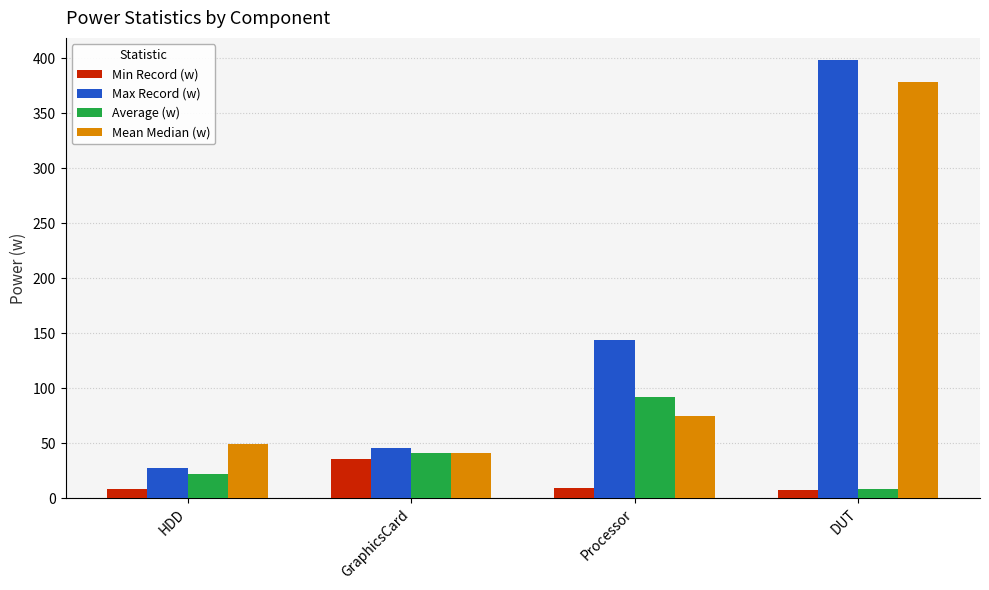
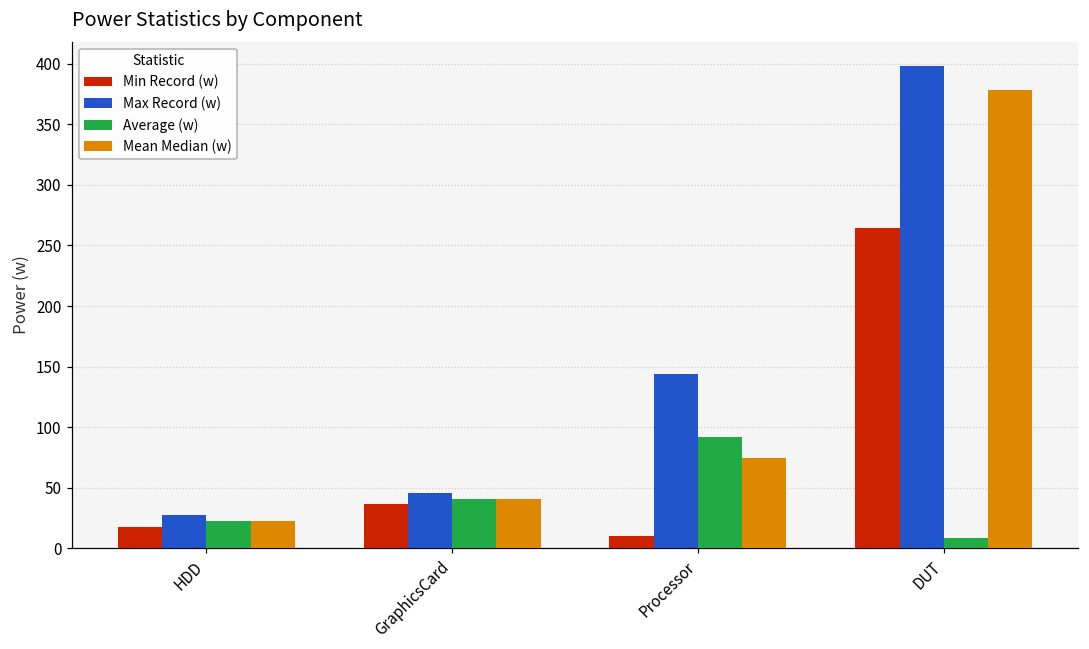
Min Record (w), HDD: 8 -> 17
Mean Median (w), HDD: 50 -> 22
Min Record (w), DUT: 7 -> 265
